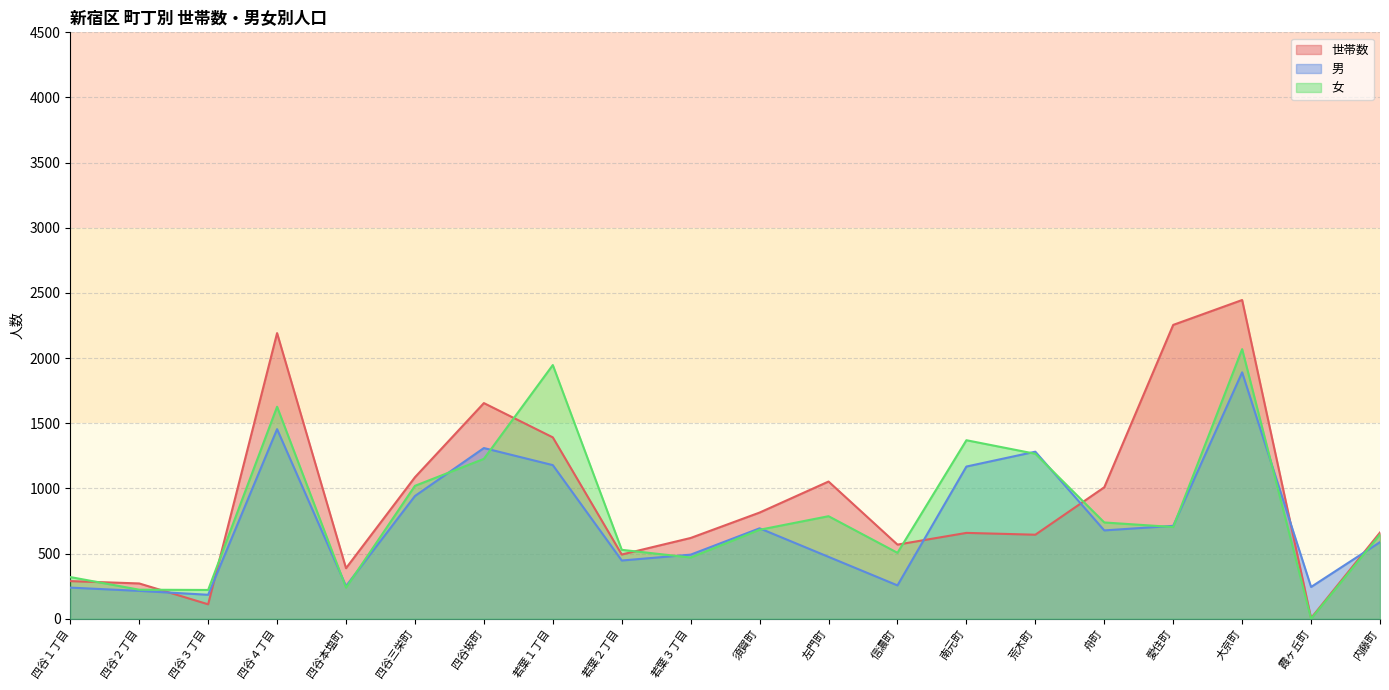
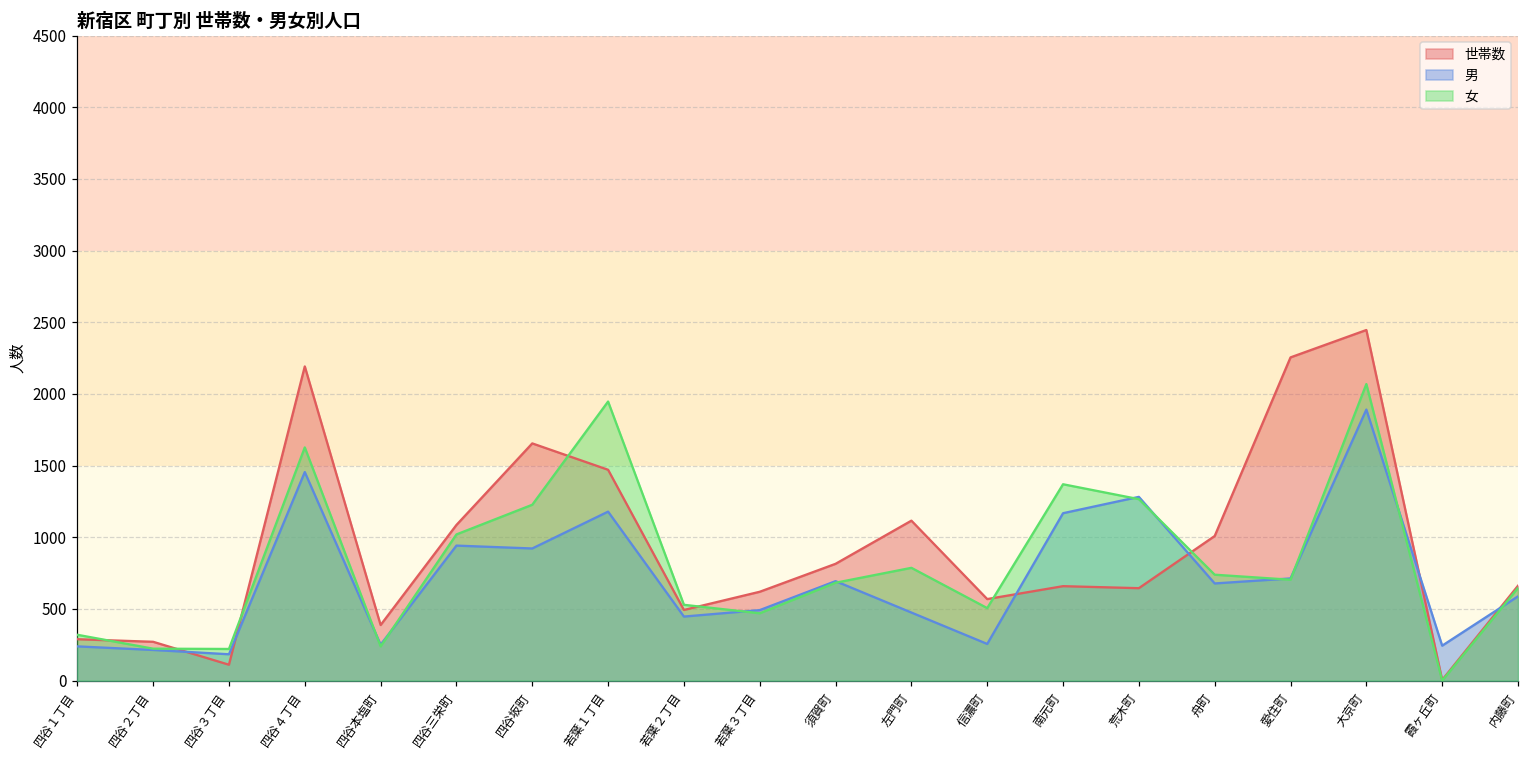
男, 四谷坂町: 1310 -> 920
世帯数, 若葉１丁目: 1390 -> 1470
世帯数, 左門町: 1050 -> 1120
